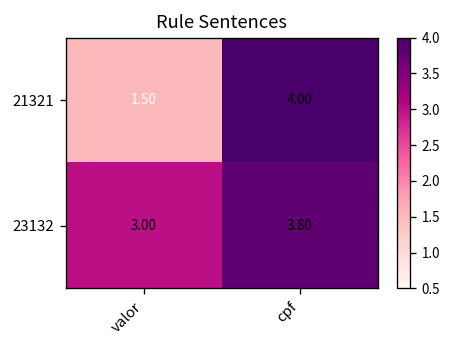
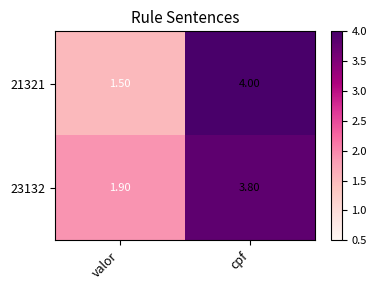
23132, valor: 3.00 -> 1.90
